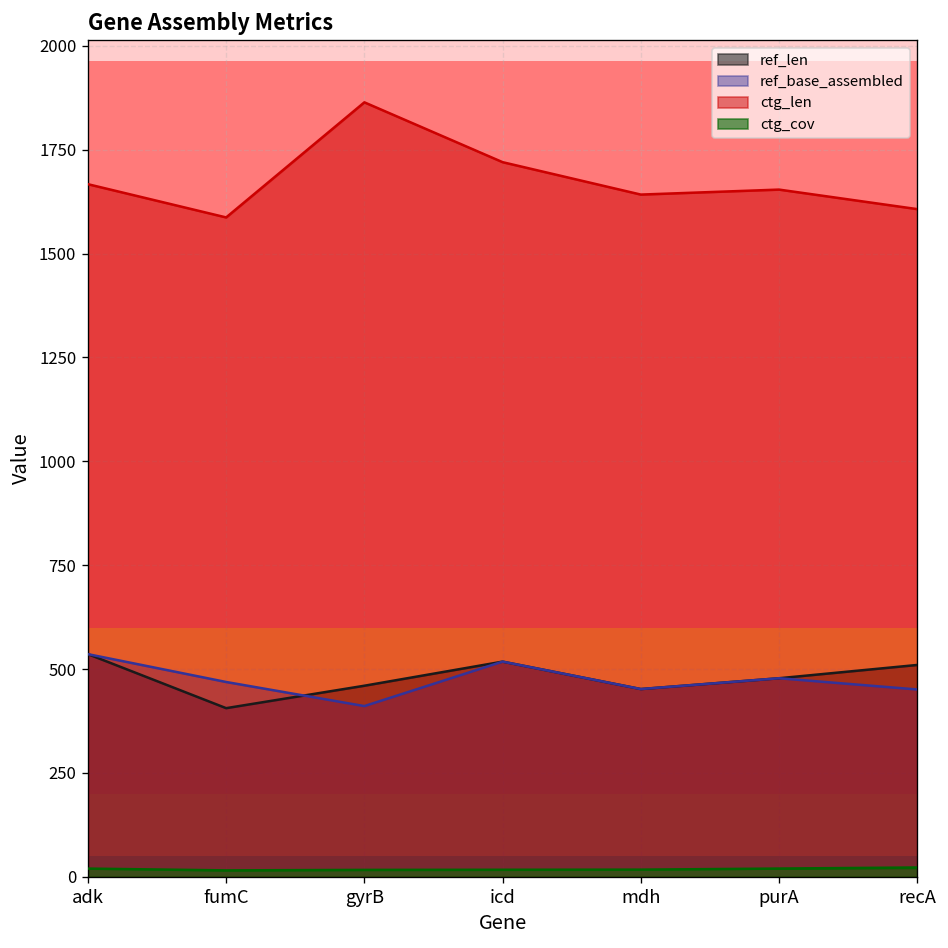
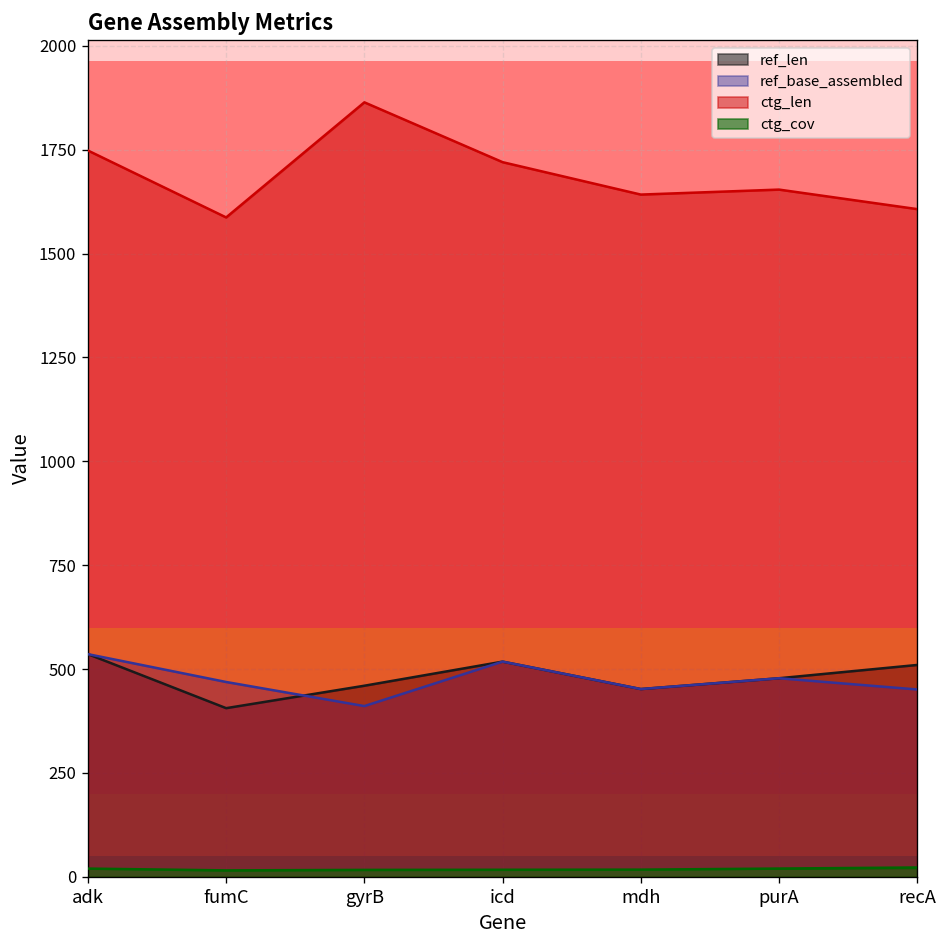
ctg_len, adk: 1670 -> 1750
